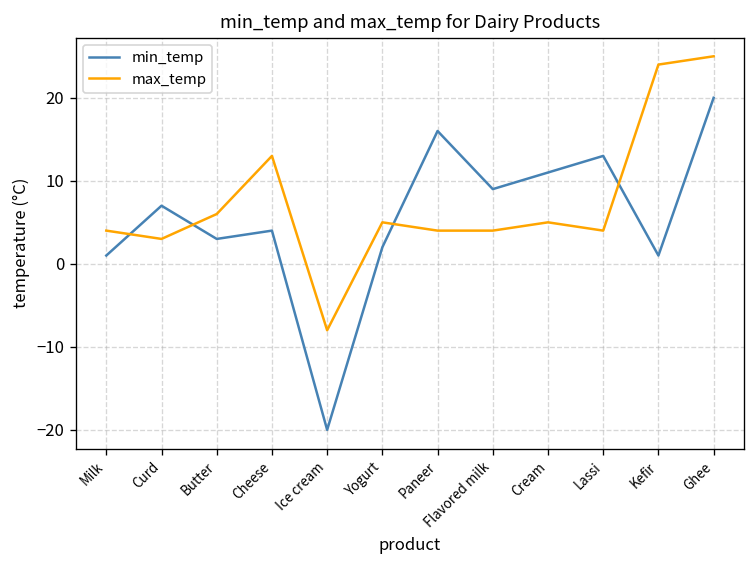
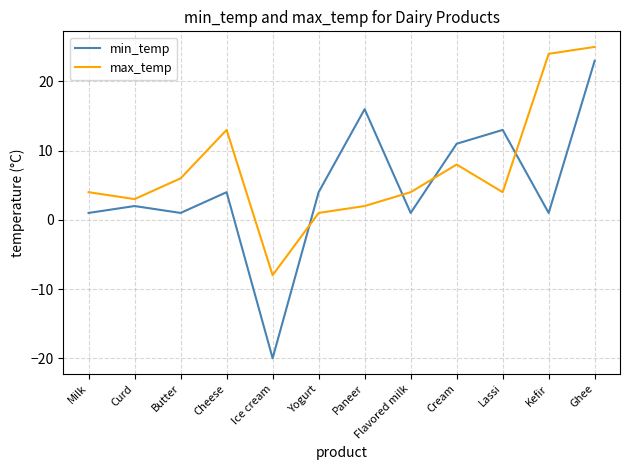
min_temp, Curd: 7 -> 2
min_temp, Butter: 3 -> 1
min_temp, Yogurt: 2 -> 4
max_temp, Yogurt: 5 -> 1
max_temp, Paneer: 4 -> 2
min_temp, Flavored milk: 9 -> 1
max_temp, Cream: 5 -> 8
min_temp, Ghee: 20 -> 23
